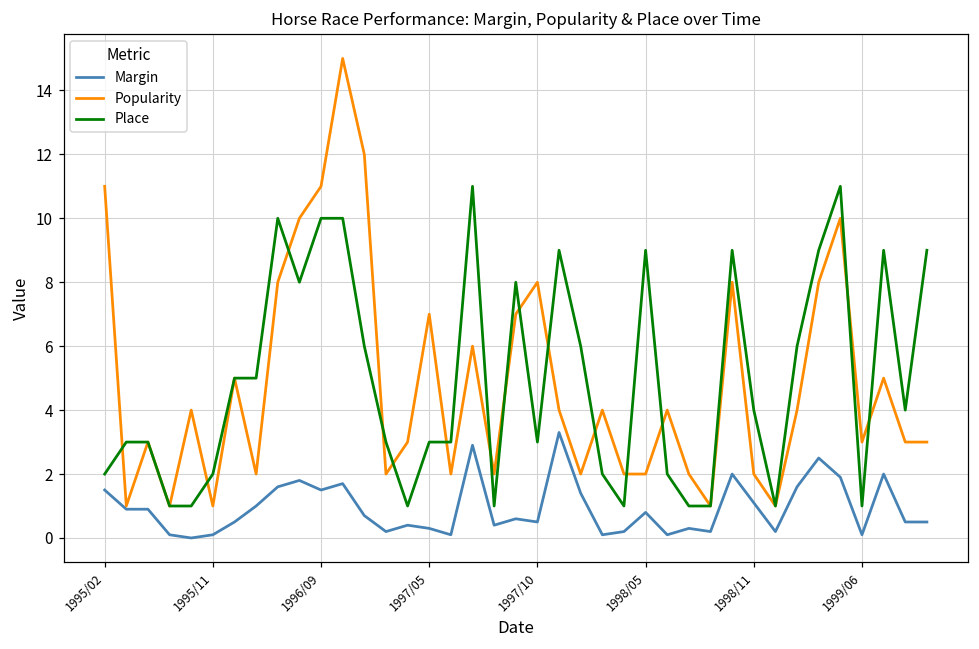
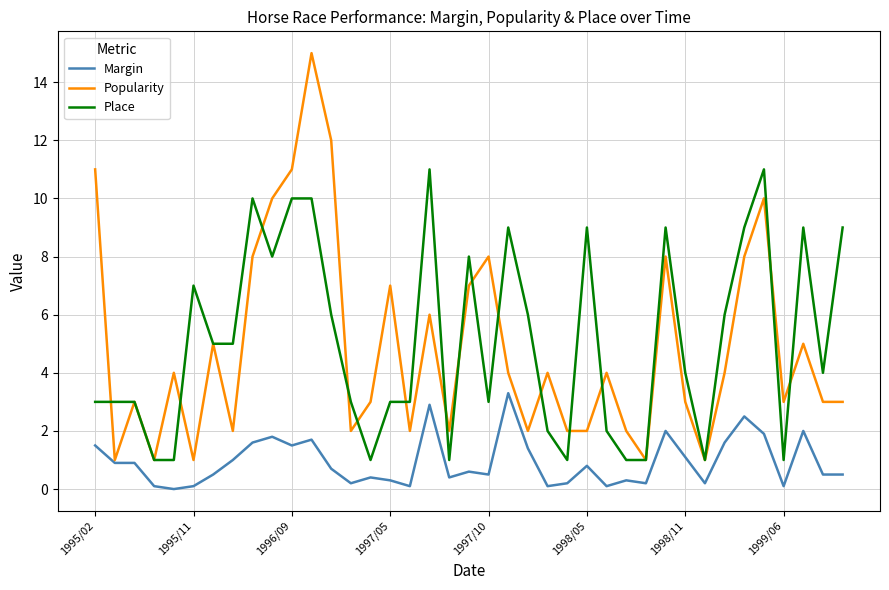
Place, 1995/02: 2 -> 3
Place, 1995/11: 2 -> 7
Popularity, 1998/11: 2 -> 3
